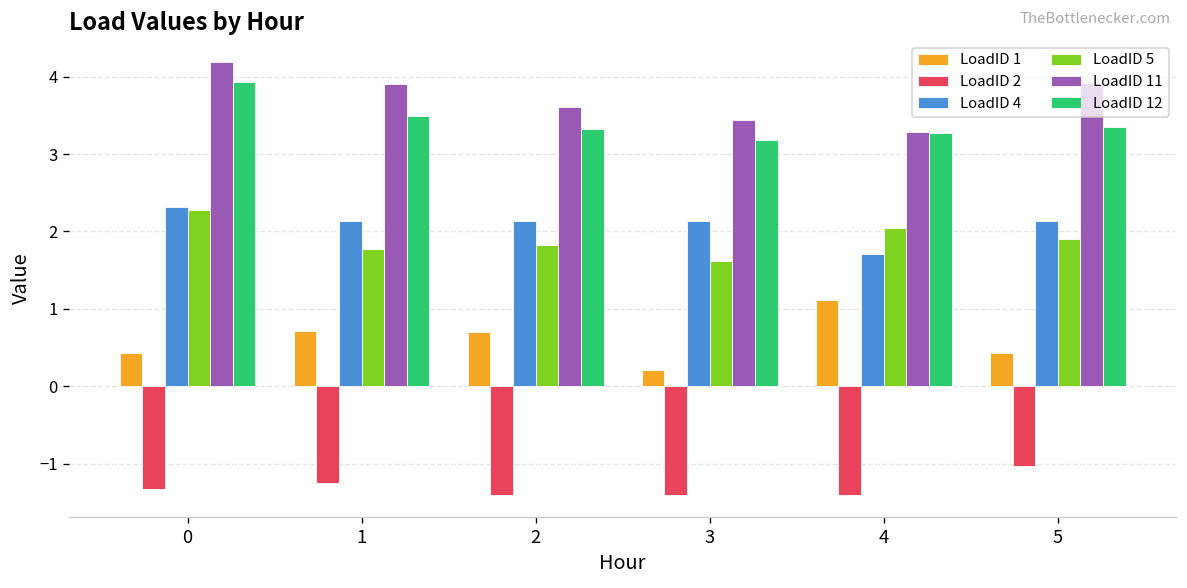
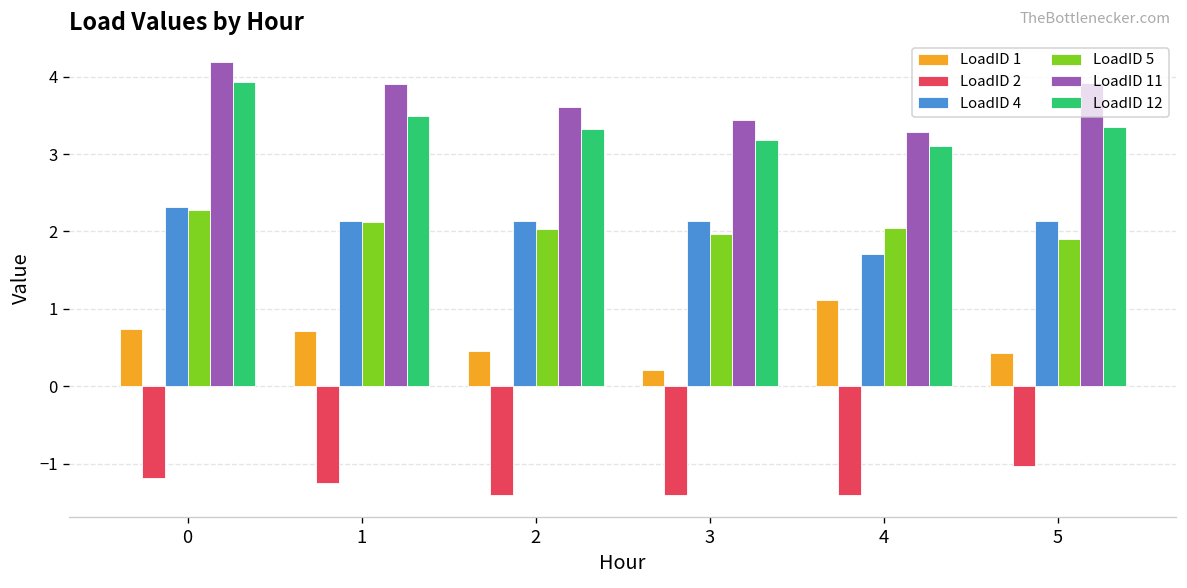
LoadID 1, 0: 0.4 -> 0.7
LoadID 2, 0: -1.3 -> -1.2
LoadID 5, 1: 1.8 -> 2.1
LoadID 1, 2: 0.7 -> 0.5
LoadID 5, 2: 1.8 -> 2.0
LoadID 5, 3: 1.6 -> 2.0
LoadID 12, 4: 3.3 -> 3.1
